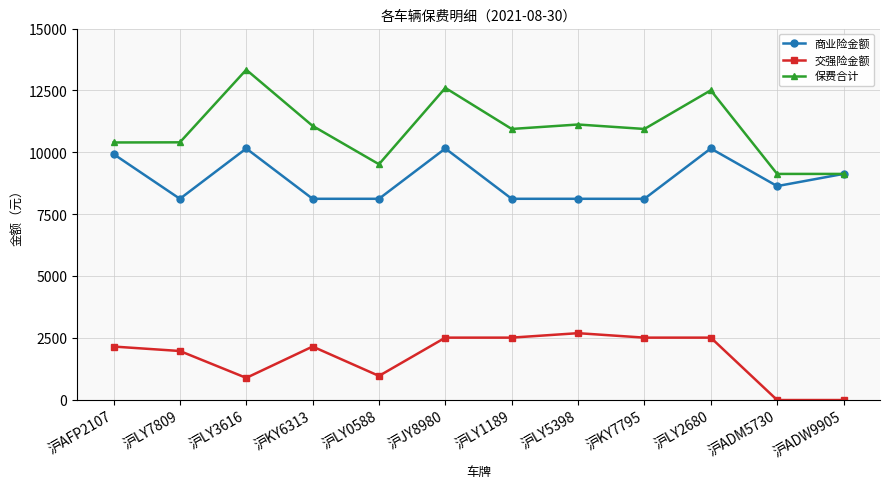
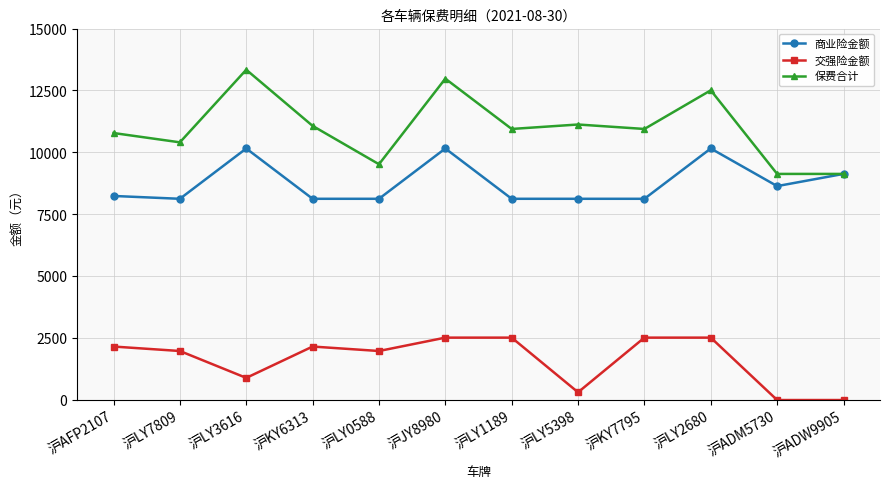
商业险金额, 沪AFP2107: 9900 -> 8200
保费合计, 沪AFP2107: 10400 -> 10800
交强险金额, 沪LY0588: 1000 -> 2000
保费合计, 沪JY8980: 12600 -> 13000
交强险金额, 沪LY5398: 2700 -> 300
